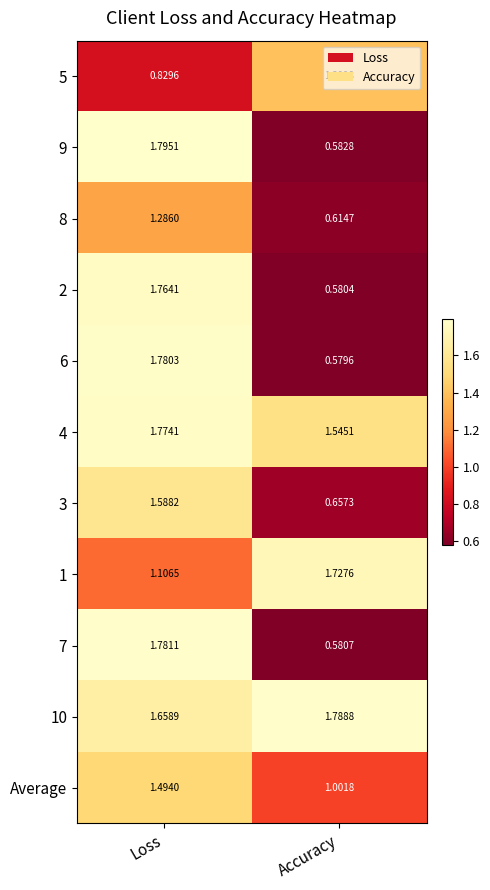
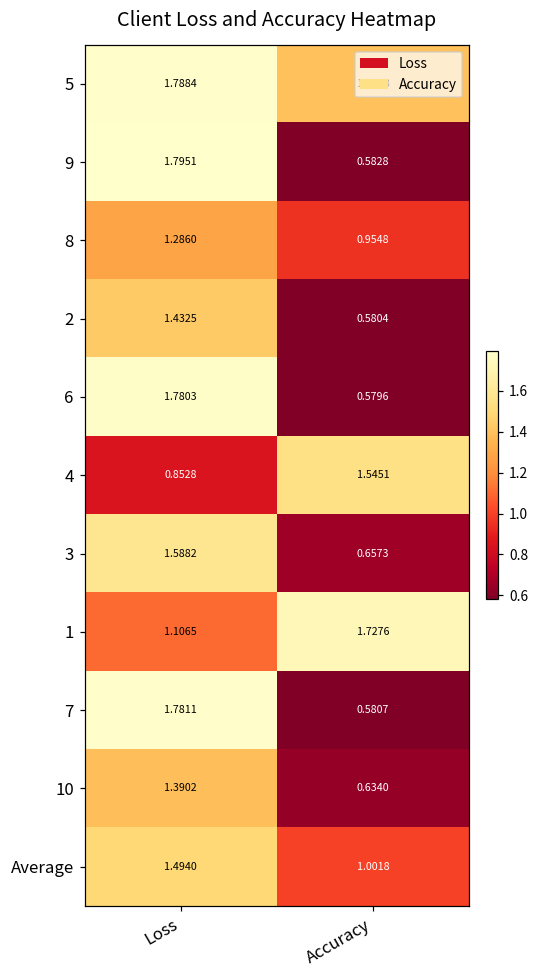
5, Loss: 0.8296 -> 1.7884
8, Accuracy: 0.6147 -> 0.9548
2, Loss: 1.7641 -> 1.4325
4, Loss: 1.7741 -> 0.8528
10, Loss: 1.6589 -> 1.3902
10, Accuracy: 1.7888 -> 0.6340
